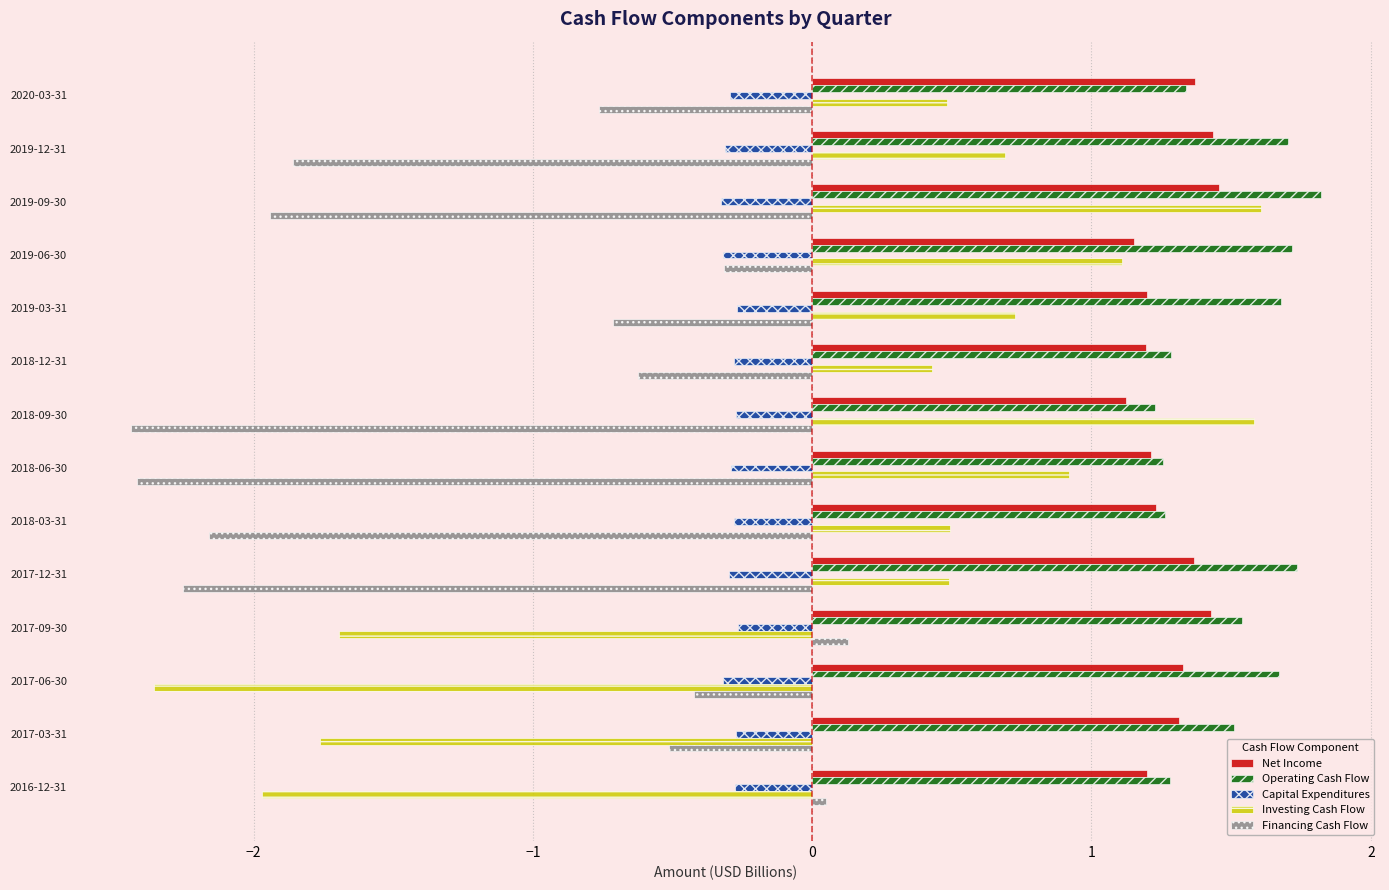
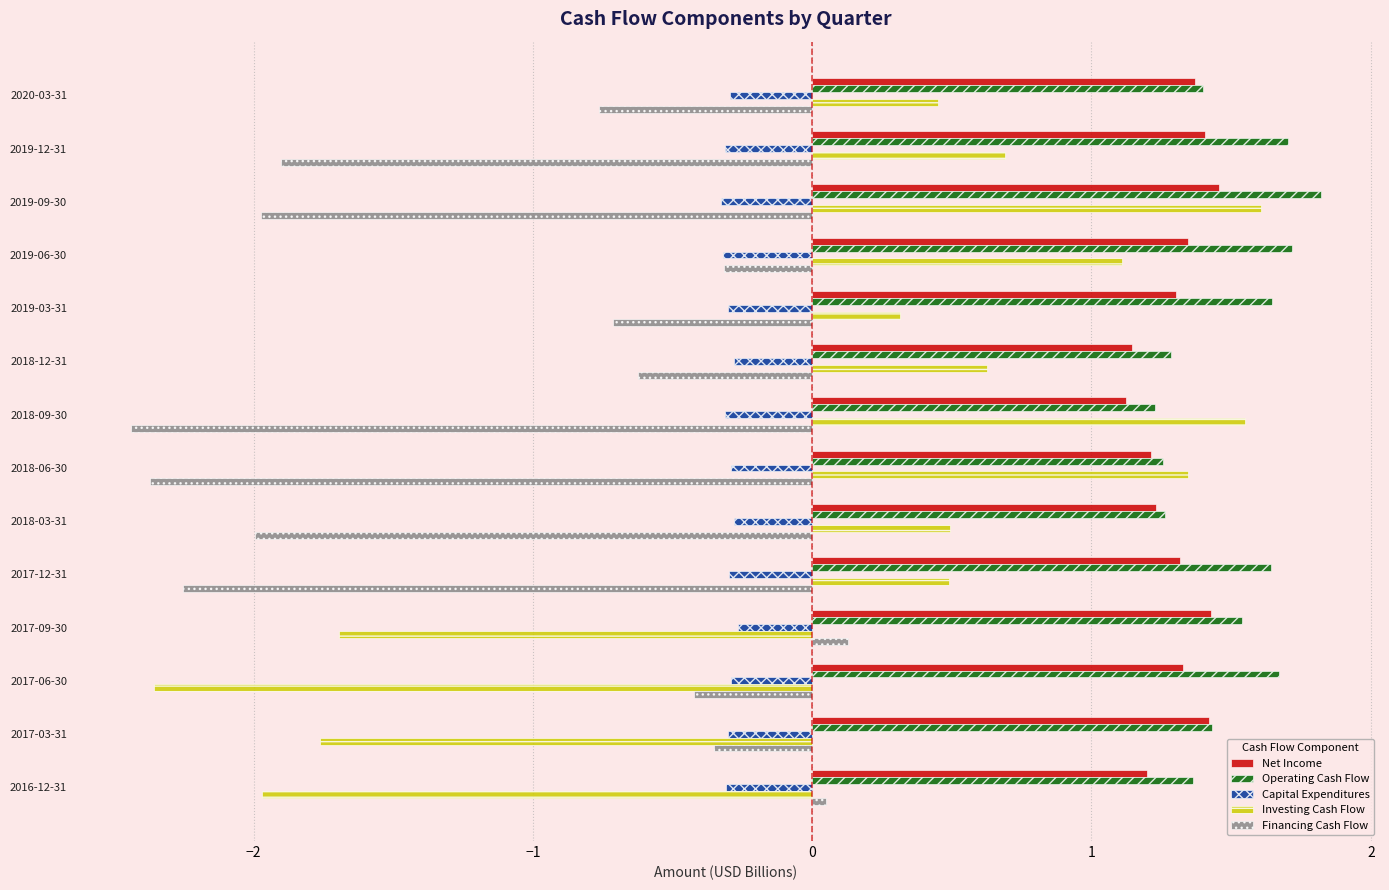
Operating Cash Flow, 2020-03-31: 1.34 -> 1.40
Investing Cash Flow, 2020-03-31: 0.48 -> 0.45
Net Income, 2019-12-31: 1.43 -> 1.41
Financing Cash Flow, 2019-12-31: -1.86 -> -1.90
Financing Cash Flow, 2019-09-30: -1.94 -> -1.97
Net Income, 2019-06-30: 1.15 -> 1.35
Net Income, 2019-03-31: 1.20 -> 1.30
Operating Cash Flow, 2019-03-31: 1.68 -> 1.65
Capital Expenditures, 2019-03-31: -0.27 -> -0.30
Investing Cash Flow, 2019-03-31: 0.73 -> 0.32
Net Income, 2018-12-31: 1.20 -> 1.14
Investing Cash Flow, 2018-12-31: 0.43 -> 0.63
Capital Expenditures, 2018-09-30: -0.27 -> -0.31
Investing Cash Flow, 2018-09-30: 1.58 -> 1.55
Investing Cash Flow, 2018-06-30: 0.92 -> 1.34
Financing Cash Flow, 2018-06-30: -2.42 -> -2.37
Financing Cash Flow, 2018-03-31: -2.16 -> -2.00
Net Income, 2017-12-31: 1.37 -> 1.32
Operating Cash Flow, 2017-12-31: 1.74 -> 1.64
Capital Expenditures, 2017-06-30: -0.32 -> -0.29
Net Income, 2017-03-31: 1.31 -> 1.42
Operating Cash Flow, 2017-03-31: 1.51 -> 1.43
Capital Expenditures, 2017-03-31: -0.27 -> -0.30
Financing Cash Flow, 2017-03-31: -0.51 -> -0.35
Operating Cash Flow, 2016-12-31: 1.28 -> 1.36
Capital Expenditures, 2016-12-31: -0.28 -> -0.31
